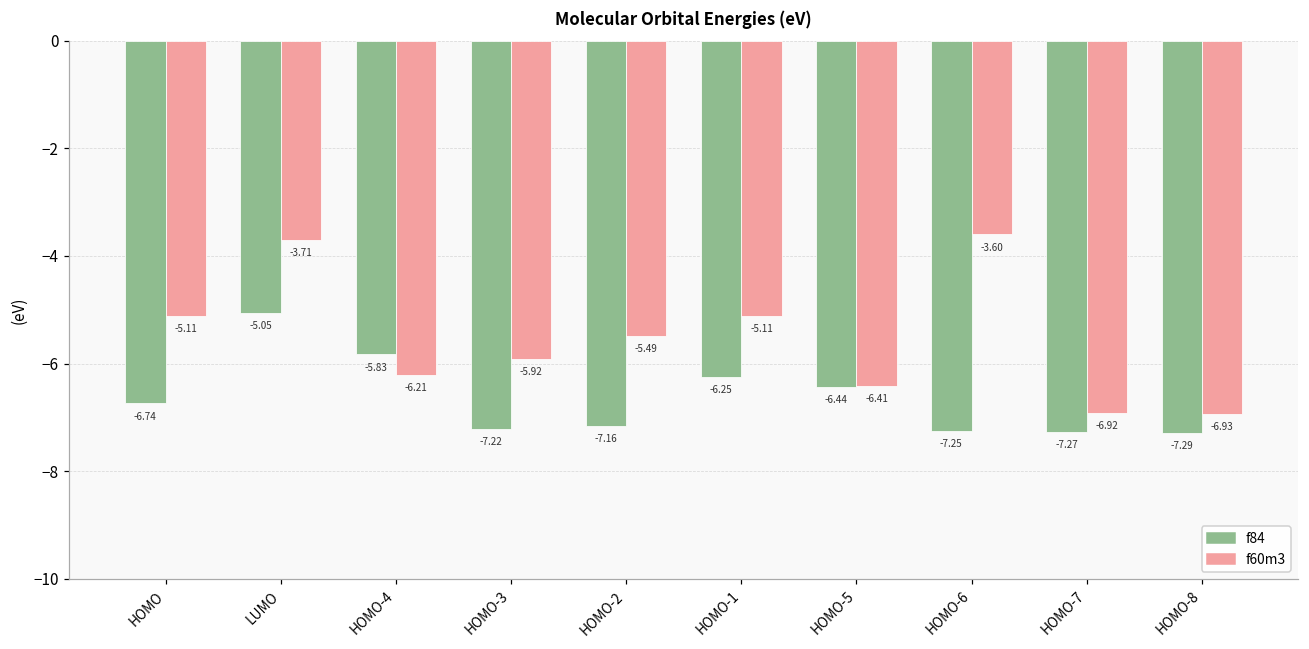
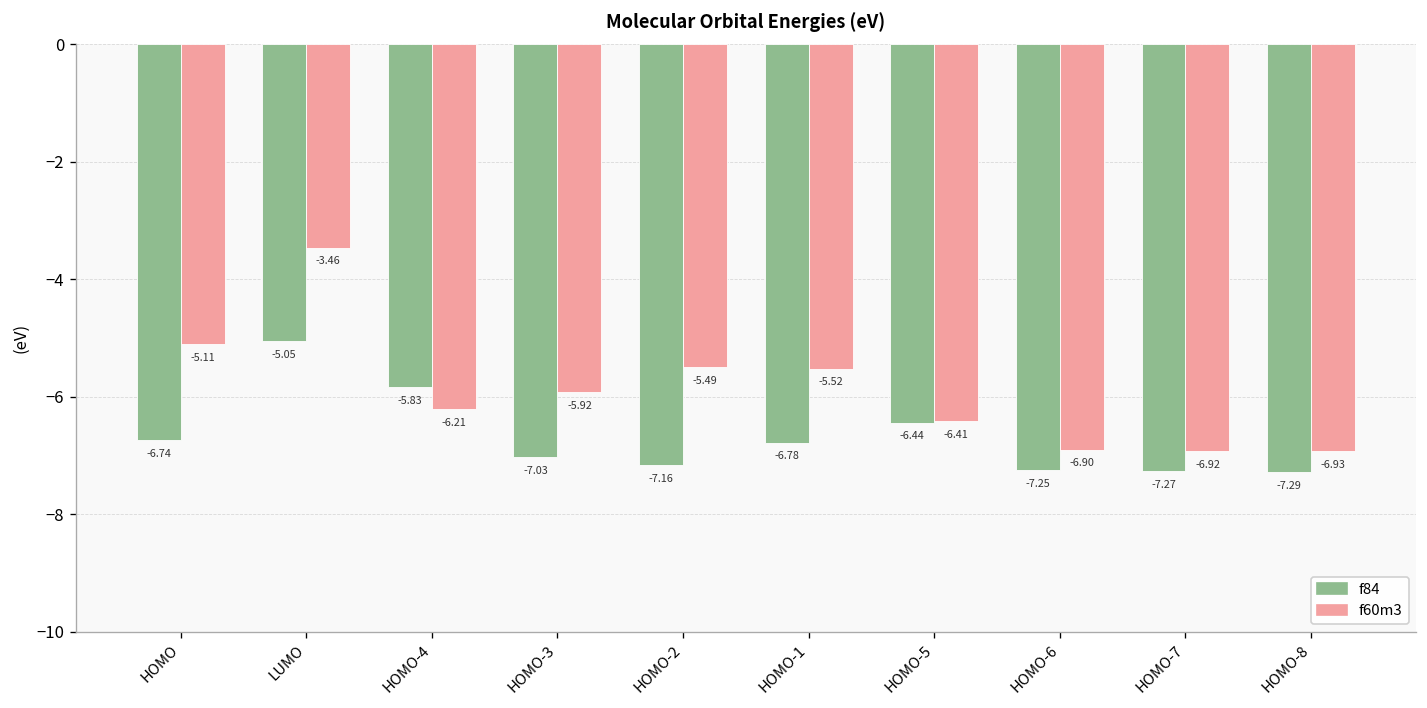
f60m3, LUMO: -3.71 -> -3.46
f84, HOMO-3: -7.22 -> -7.03
f84, HOMO-1: -6.25 -> -6.78
f60m3, HOMO-1: -5.11 -> -5.52
f60m3, HOMO-6: -3.60 -> -6.90
